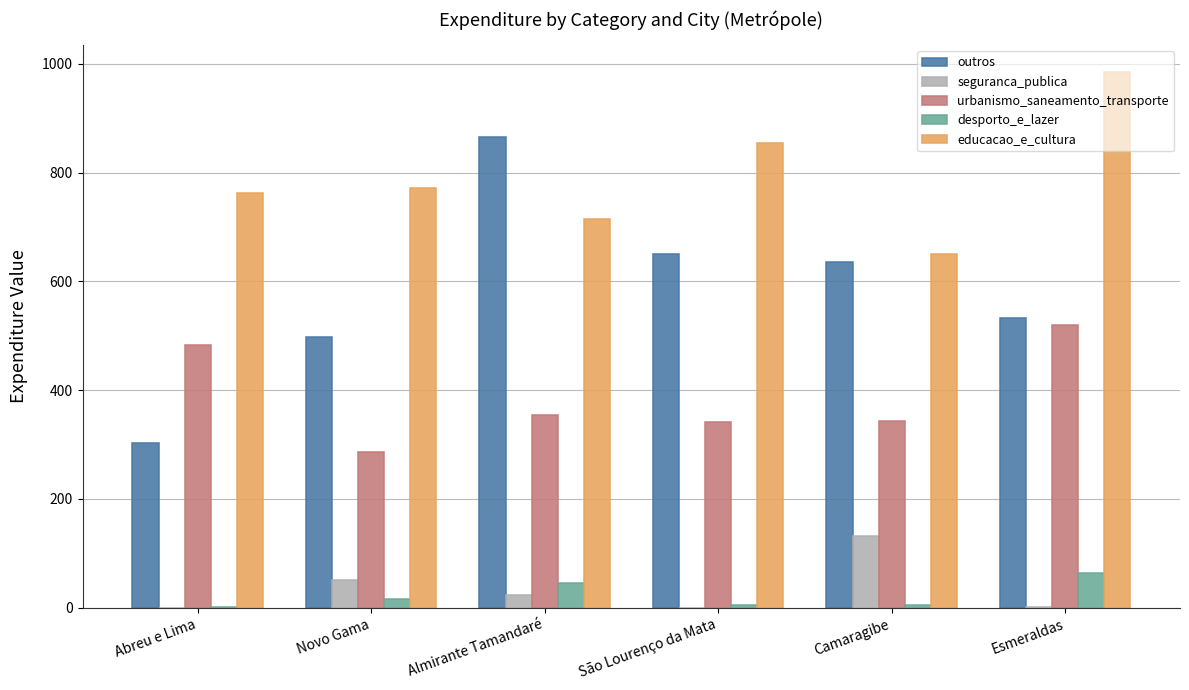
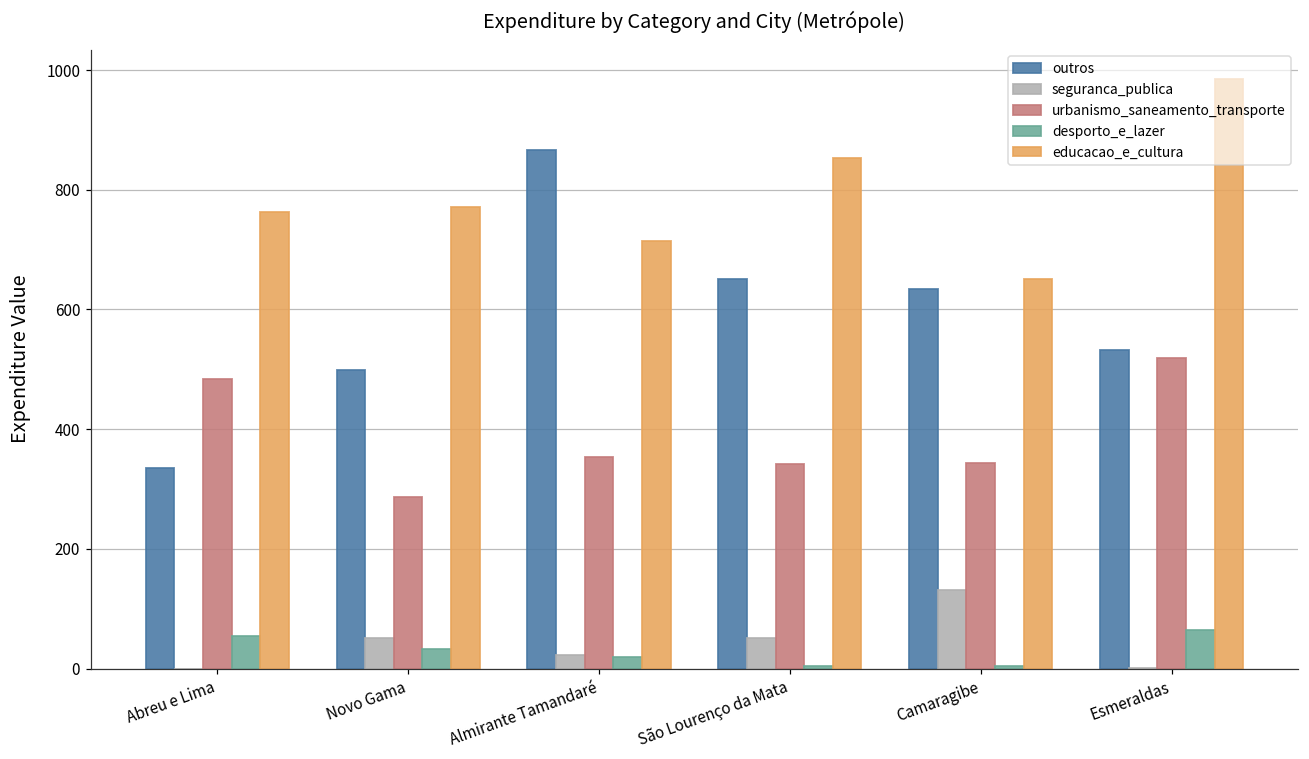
outros, Abreu e Lima: 300 -> 330
desporto_e_lazer, Abreu e Lima: 0 -> 50
desporto_e_lazer, Novo Gama: 20 -> 30
desporto_e_lazer, Almirante Tamandaré: 40 -> 20
seguranca_publica, São Lourenço da Mata: 0 -> 50
